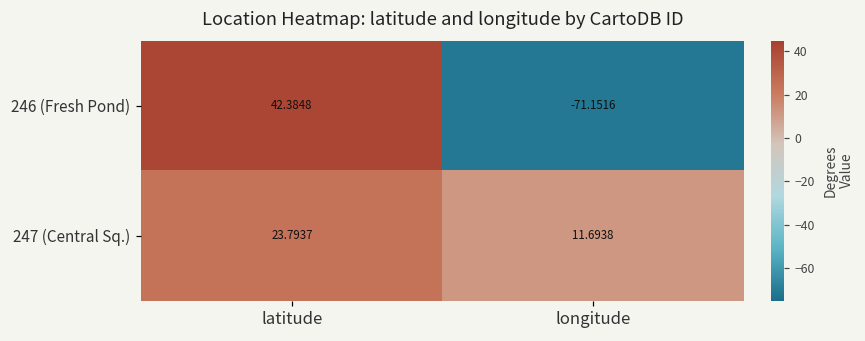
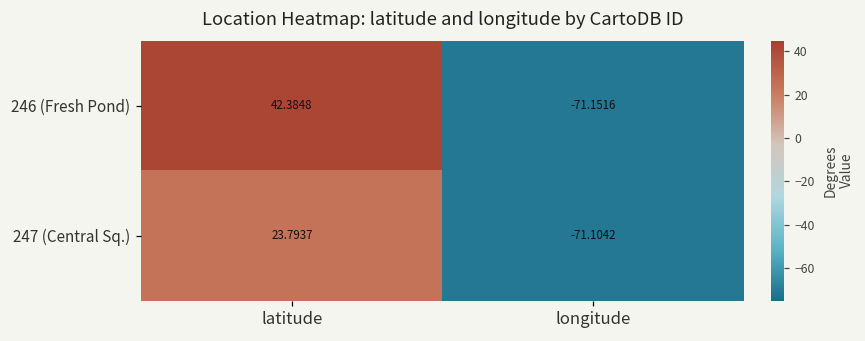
247 (Central Sq.), longitude: 11.6938 -> -71.1042
